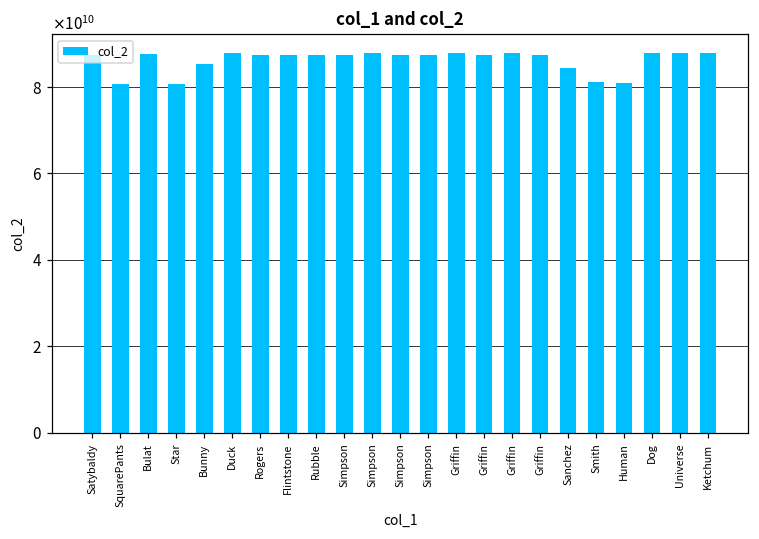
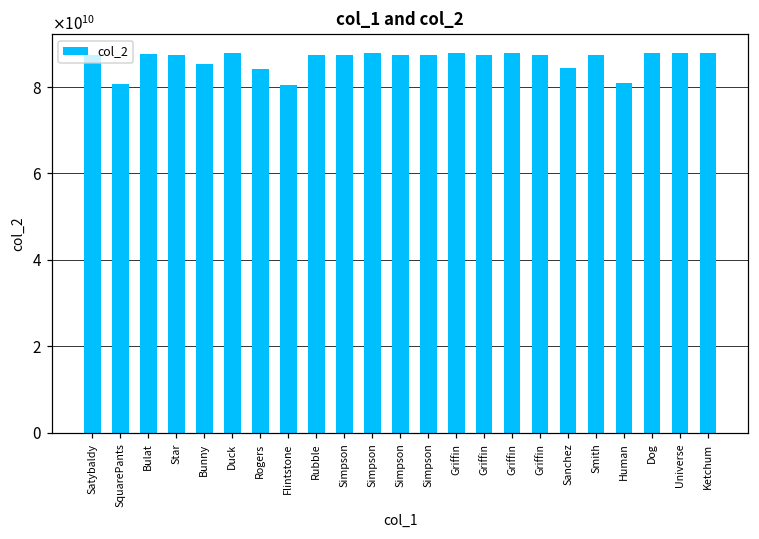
Star: 81000000000 -> 87000000000
Rogers: 87000000000 -> 84000000000
Flintstone: 87000000000 -> 80000000000
Smith: 81000000000 -> 87000000000
